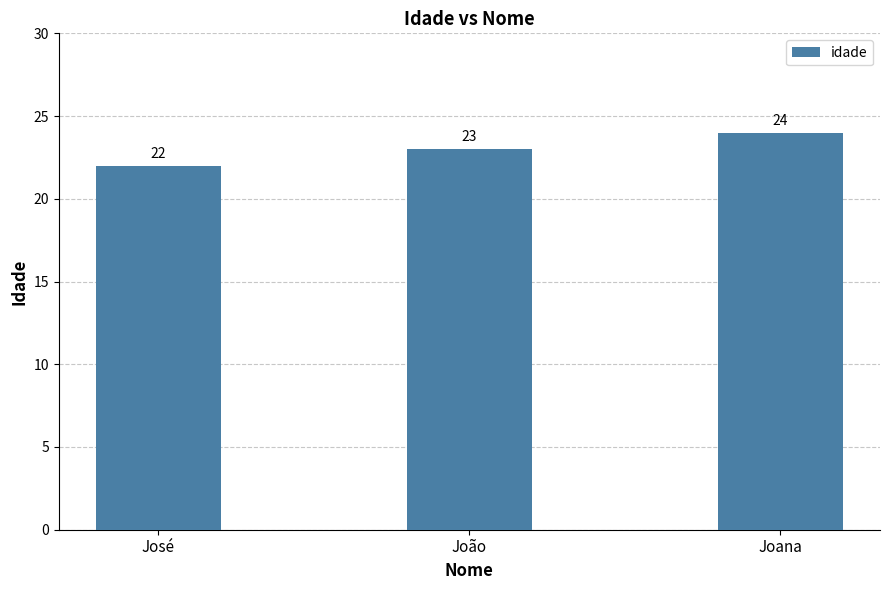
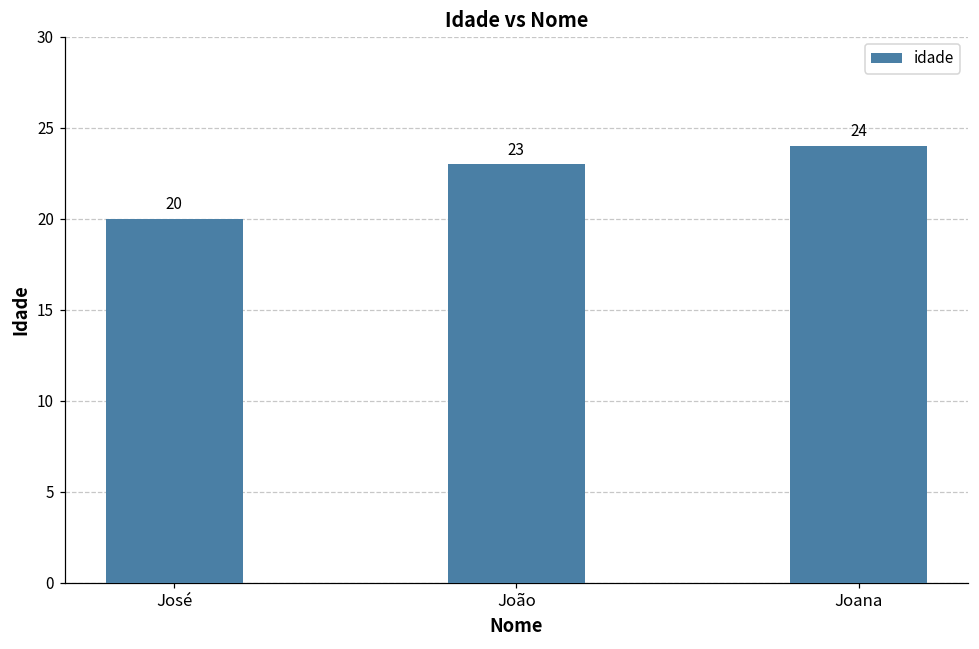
José: 22 -> 20
